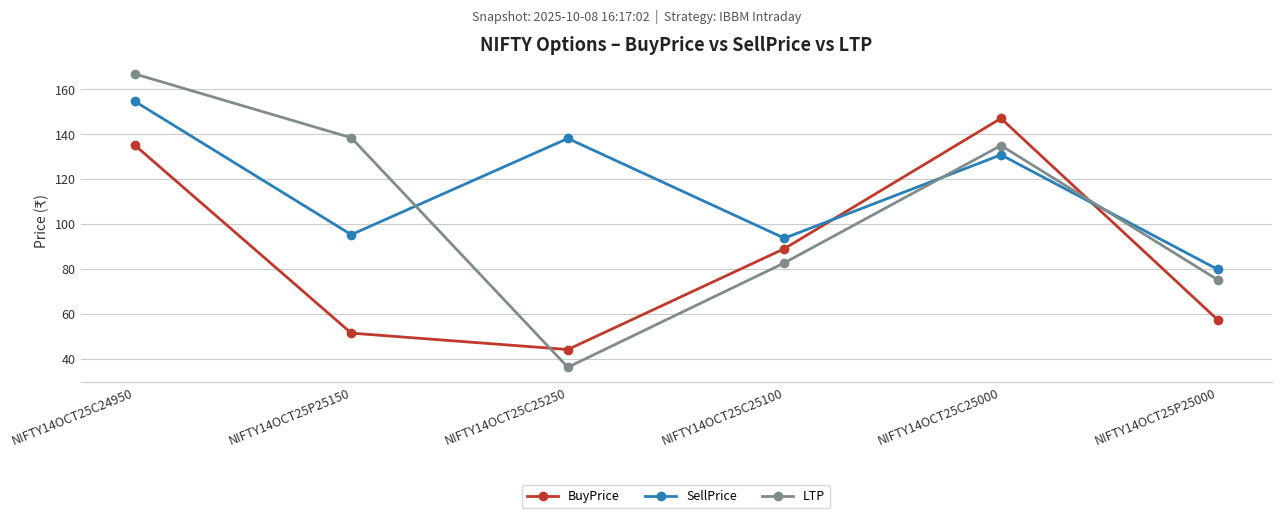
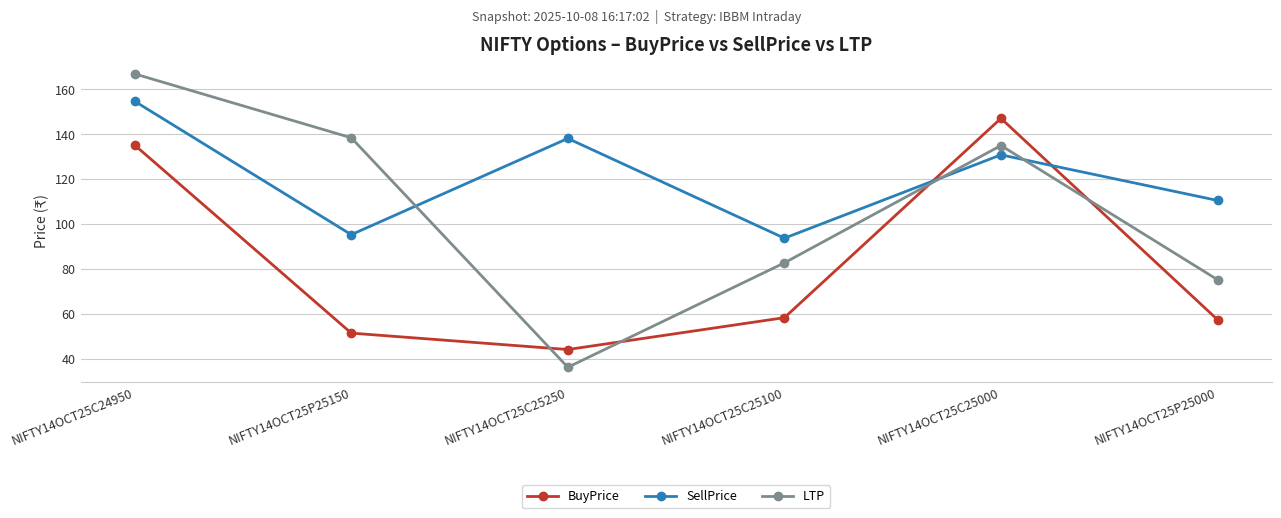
BuyPrice, NIFTY14OCT25C25100: 89 -> 58
SellPrice, NIFTY14OCT25P25000: 80 -> 111
